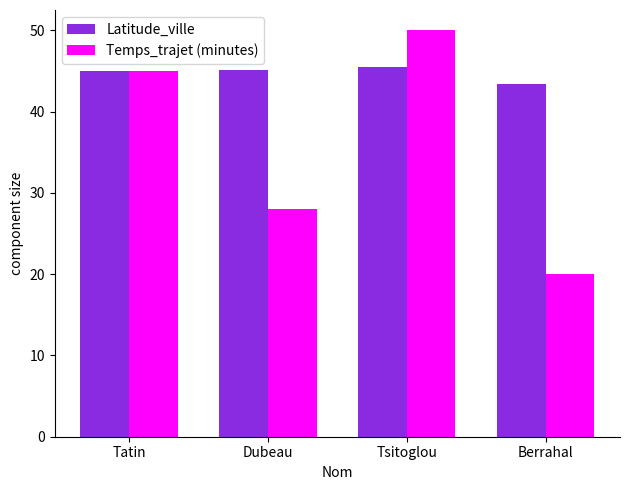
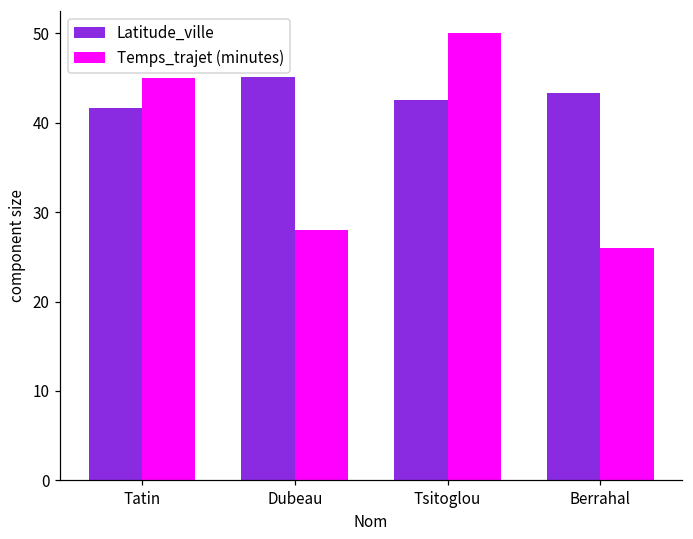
Latitude_ville, Tatin: 45 -> 42
Latitude_ville, Tsitoglou: 45 -> 42
Temps_trajet (minutes), Berrahal: 20 -> 26
